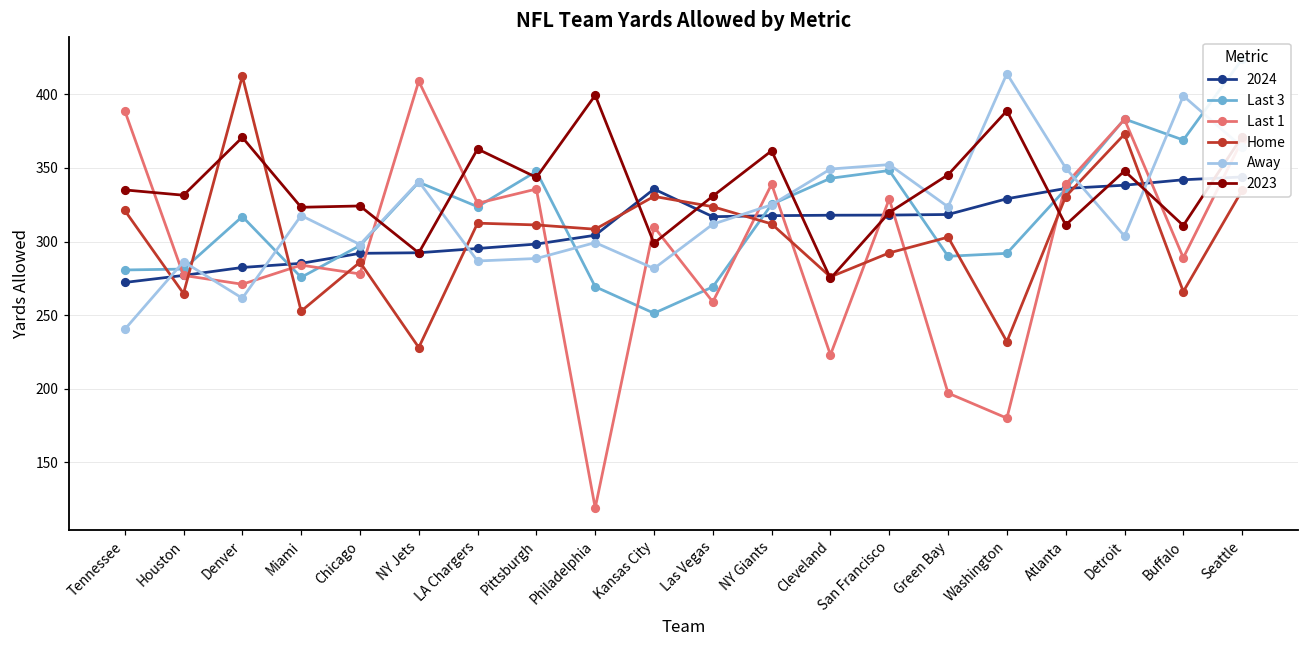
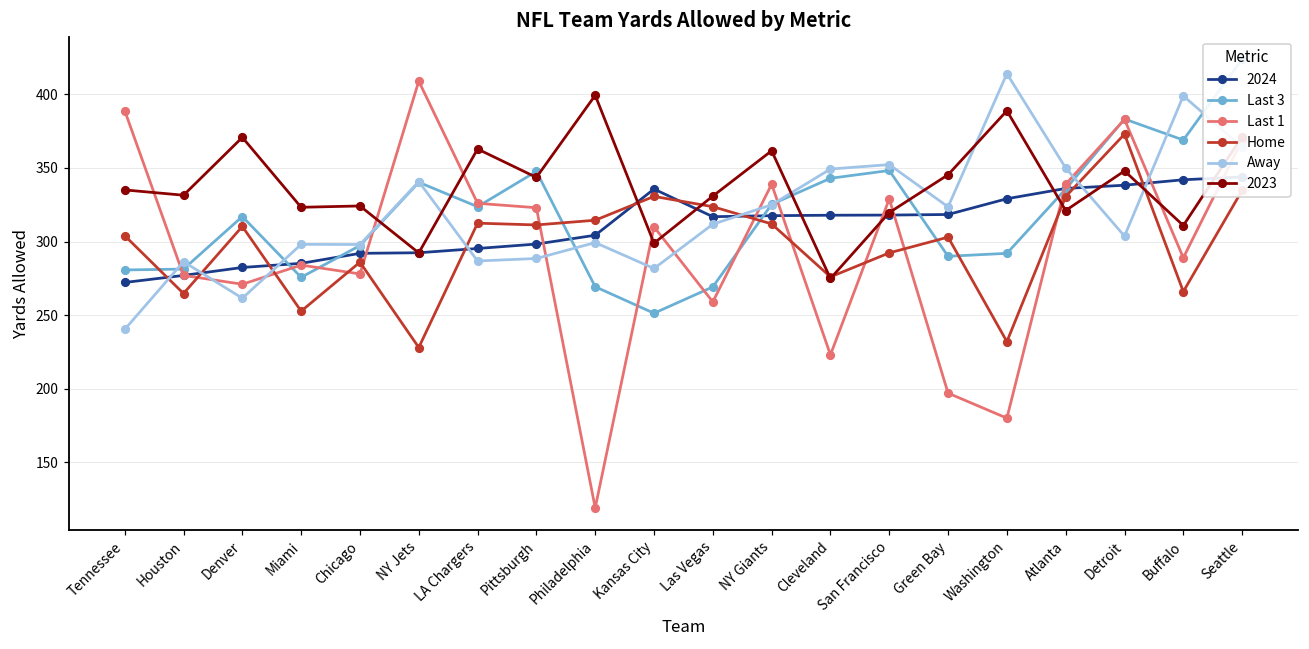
Home, Tennessee: 321 -> 304
Home, Denver: 412 -> 310
Away, Miami: 318 -> 298
Last 1, Pittsburgh: 336 -> 323
Home, Philadelphia: 308 -> 315
2023, Atlanta: 311 -> 321
